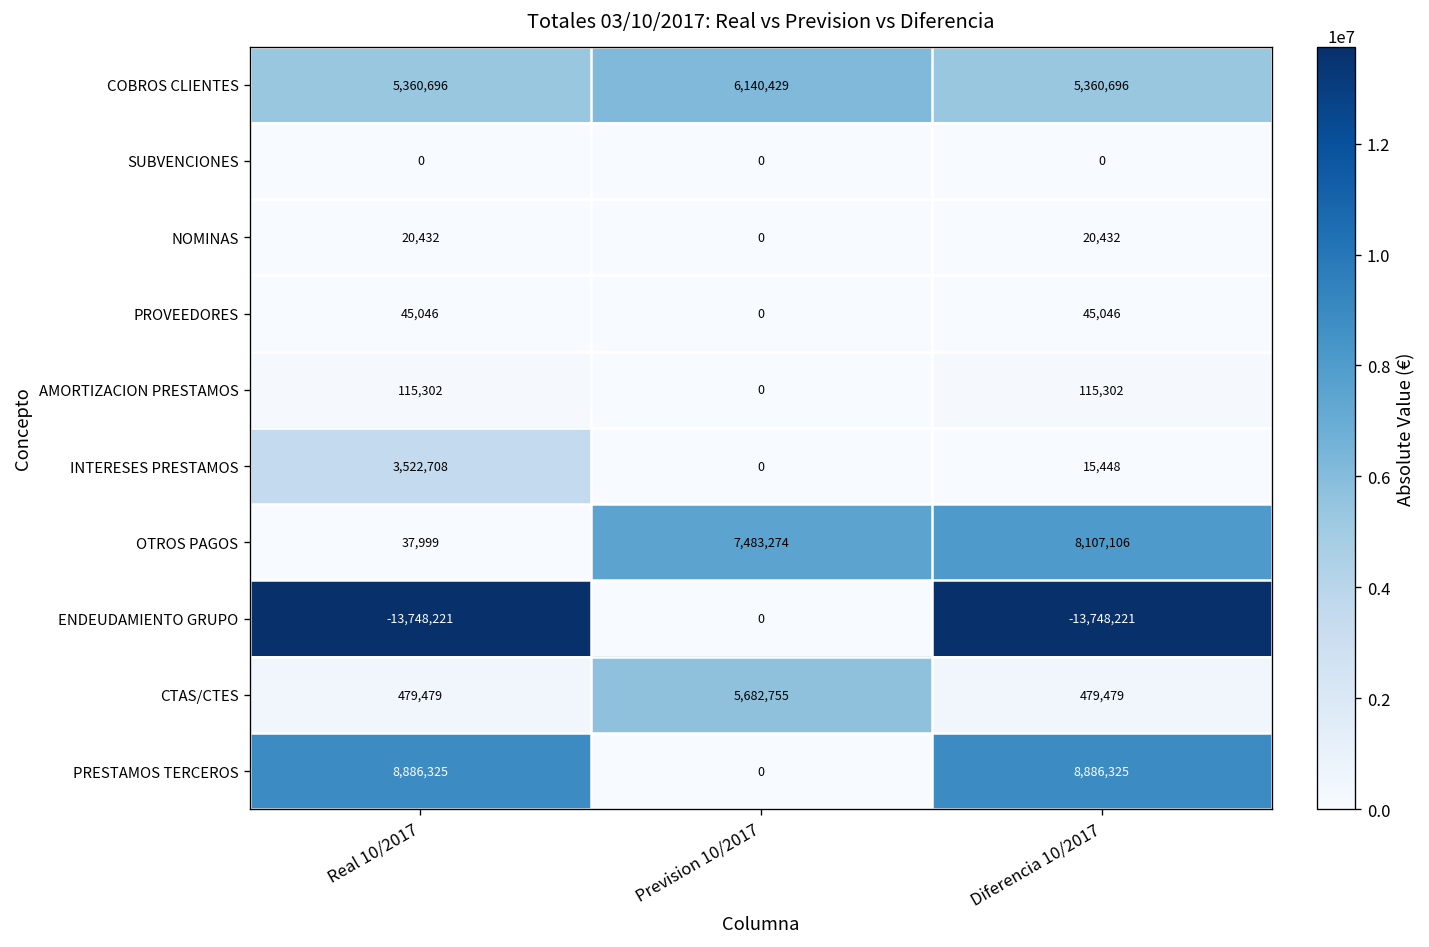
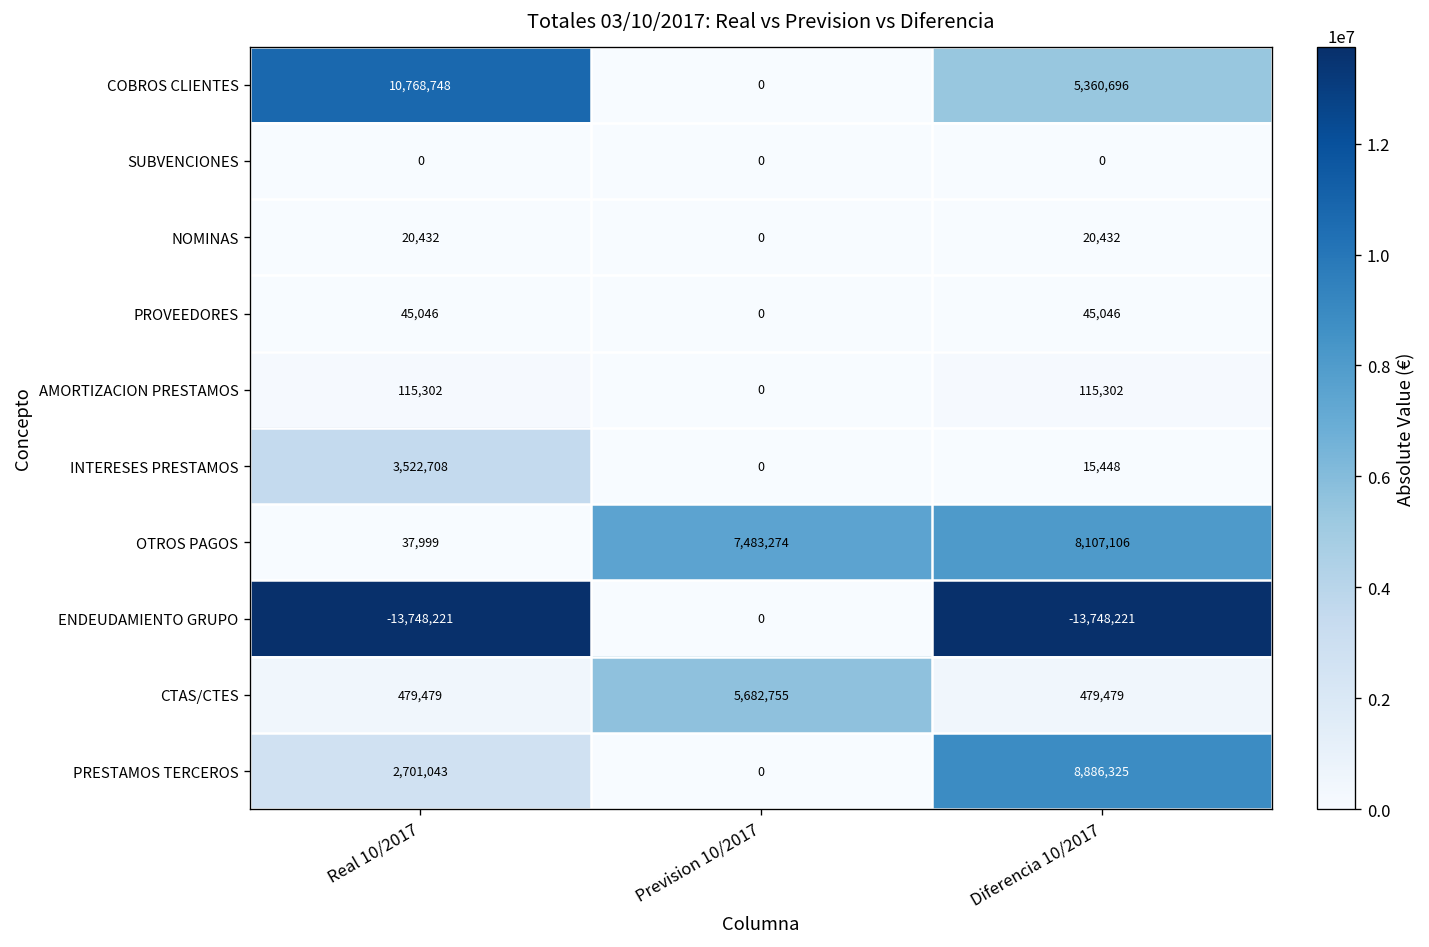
COBROS CLIENTES, Real 10/2017: 5,360,696 -> 10,768,748
COBROS CLIENTES, Prevision 10/2017: 6,140,429 -> 0
PRESTAMOS TERCEROS, Real 10/2017: 8,886,325 -> 2,701,043
